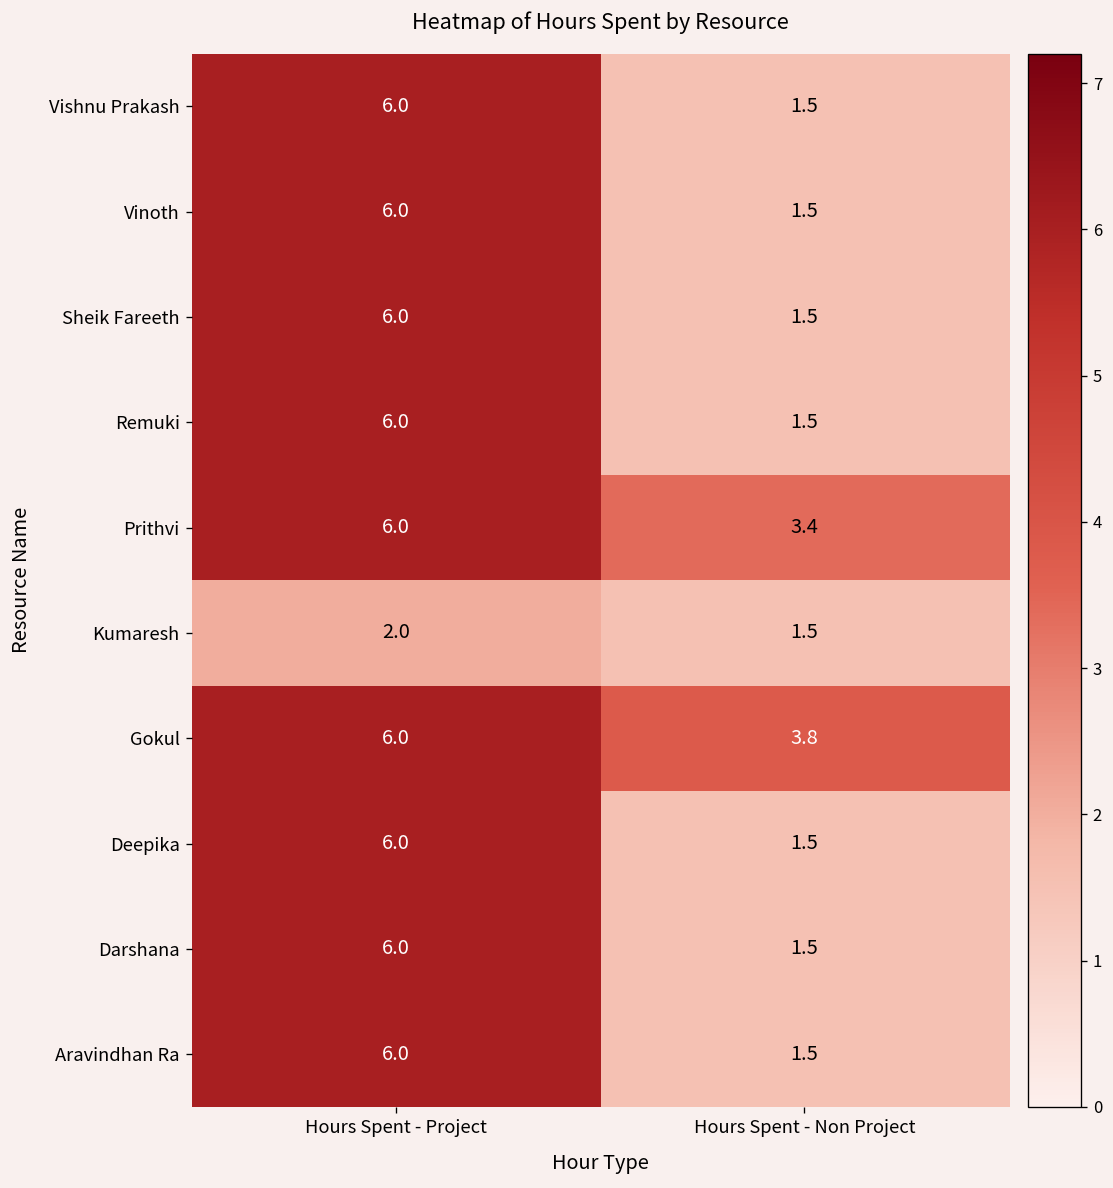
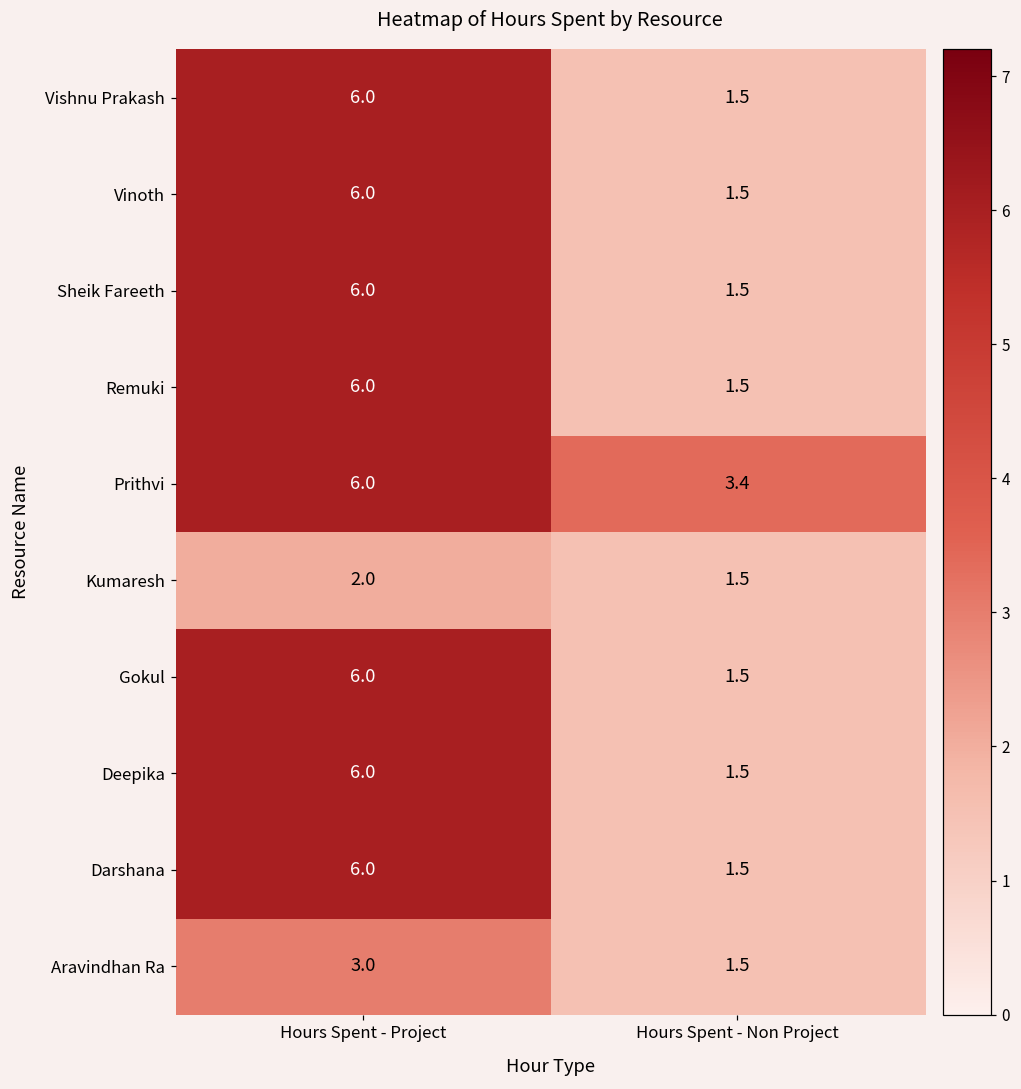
Gokul, Hours Spent - Non Project: 3.8 -> 1.5
Aravindhan Ra, Hours Spent - Project: 6.0 -> 3.0
